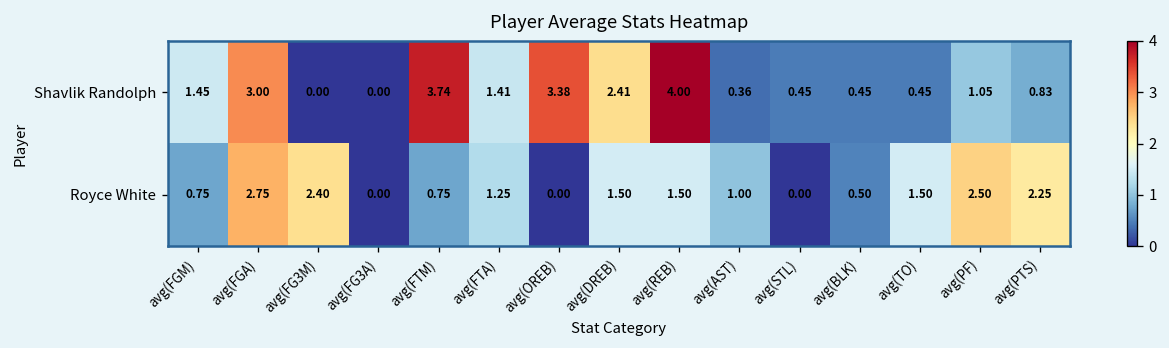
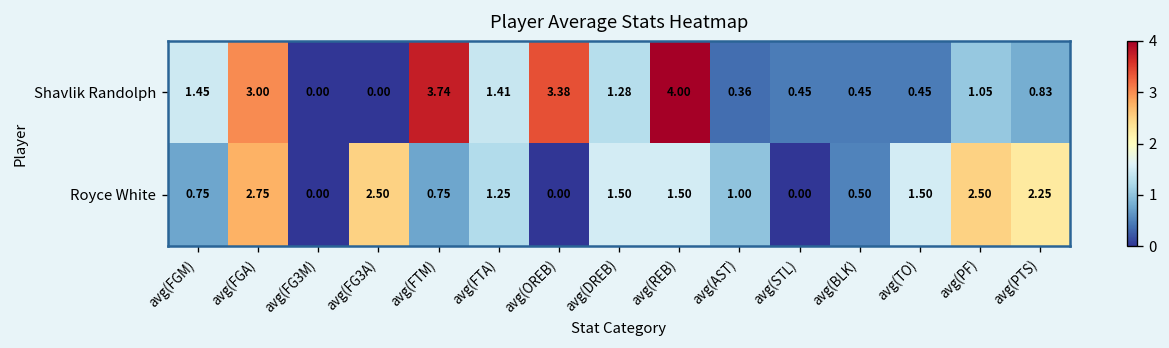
Shavlik Randolph, avg(DREB): 2.41 -> 1.28
Royce White, avg(FG3M): 2.40 -> 0.00
Royce White, avg(FG3A): 0.00 -> 2.50
